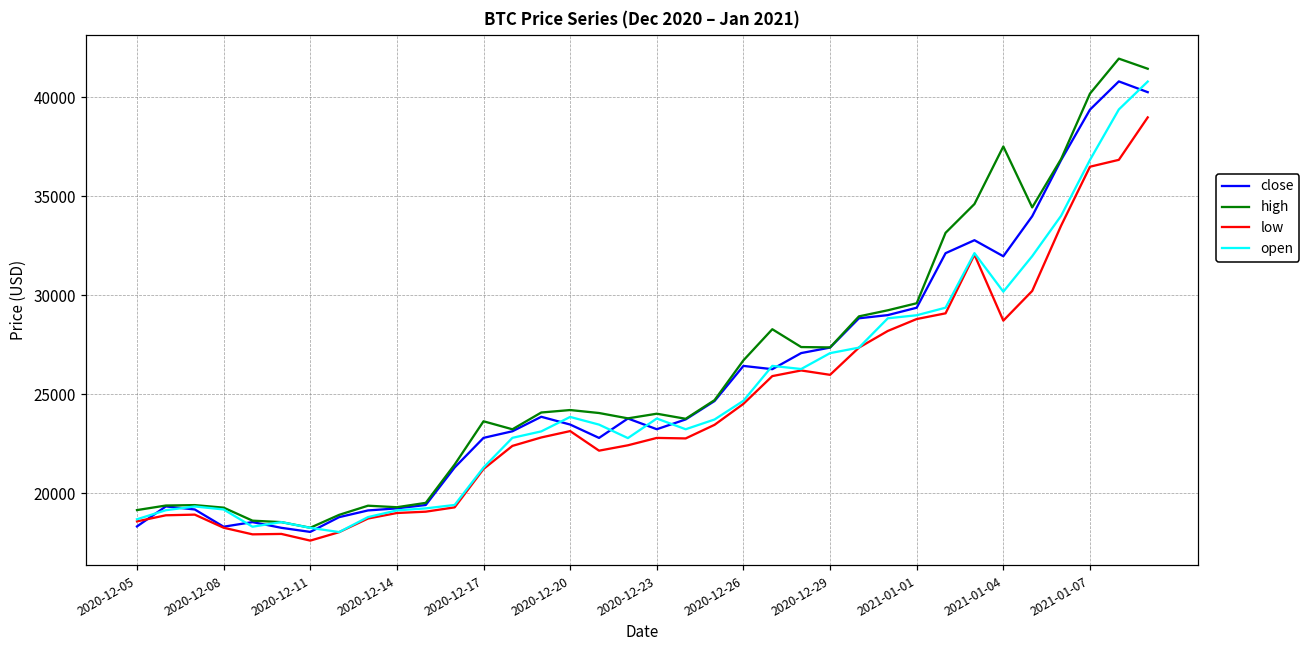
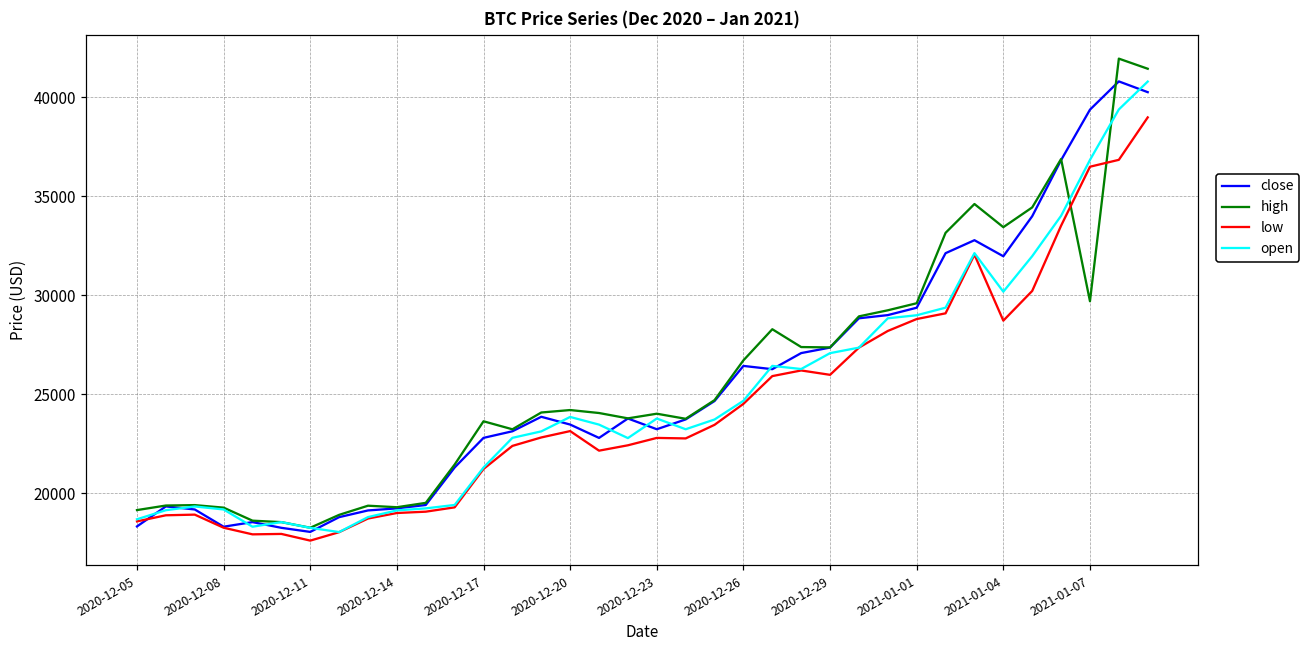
high, 2021-01-04: 37500 -> 33400
high, 2021-01-07: 40200 -> 29700
